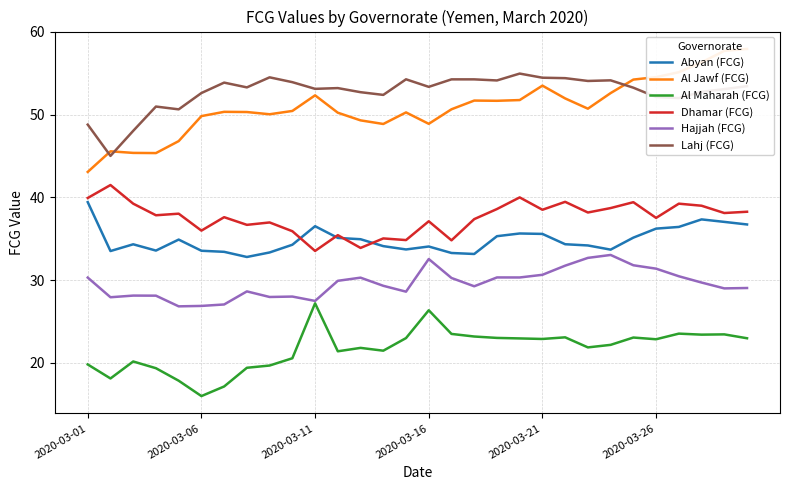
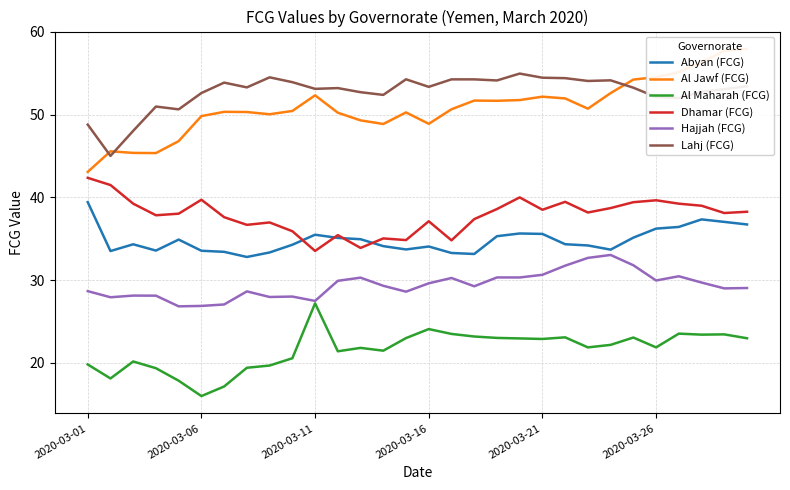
Dhamar (FCG), 2020-03-01: 40 -> 42
Hajjah (FCG), 2020-03-01: 30 -> 29
Dhamar (FCG), 2020-03-06: 36 -> 40
Abyan (FCG), 2020-03-11: 37 -> 35
Al Maharah (FCG), 2020-03-16: 26 -> 24
Hajjah (FCG), 2020-03-16: 33 -> 30
Al Jawf (FCG), 2020-03-21: 54 -> 52
Al Maharah (FCG), 2020-03-26: 23 -> 22
Dhamar (FCG), 2020-03-26: 38 -> 40
Hajjah (FCG), 2020-03-26: 31 -> 30
